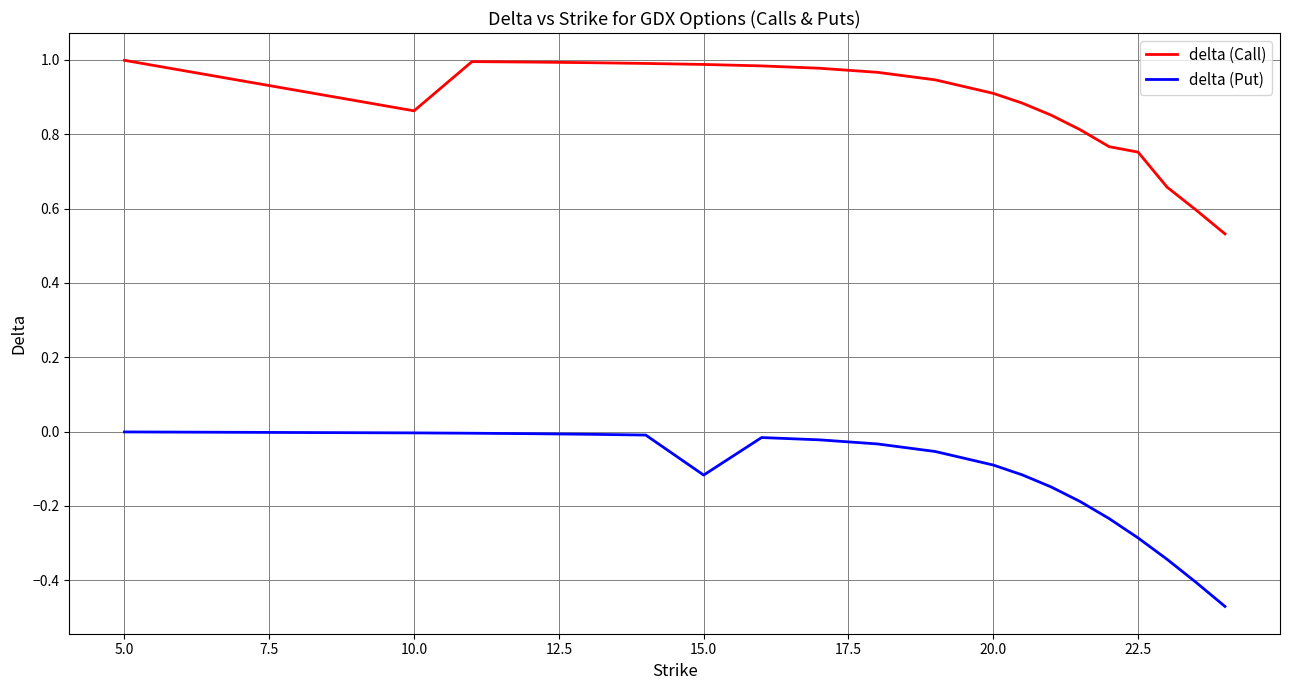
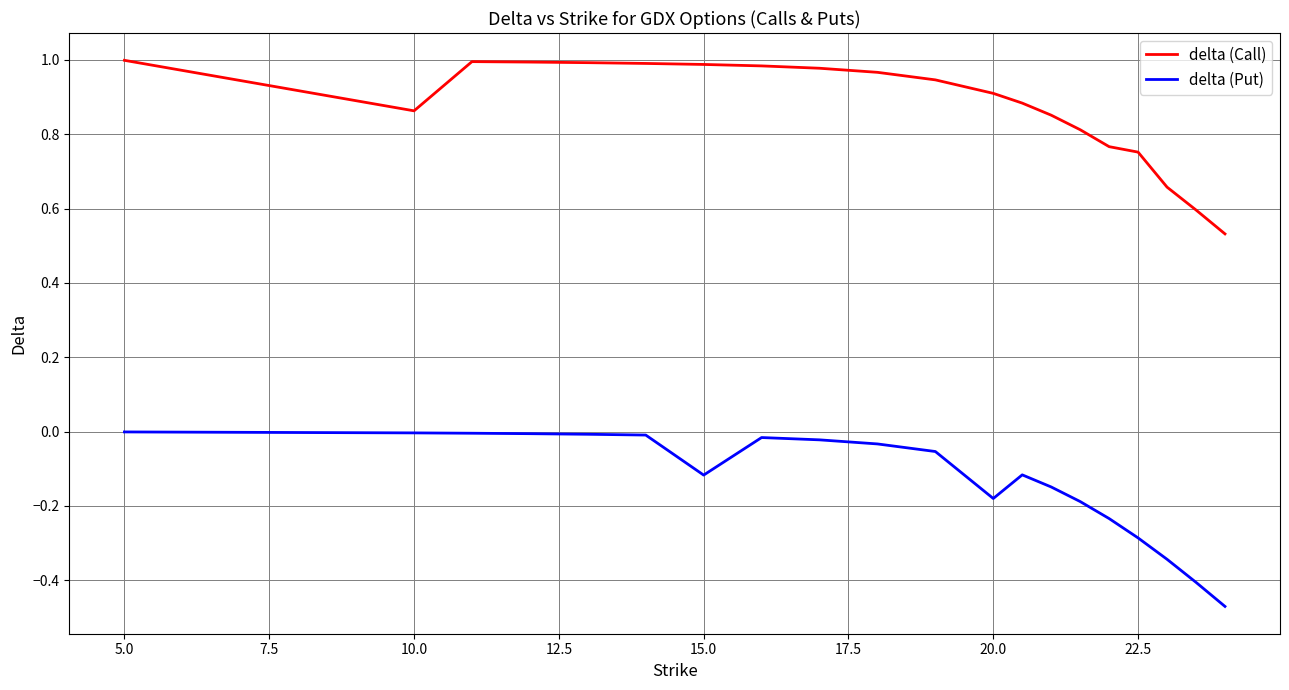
delta (Put), 20.0: -0.09 -> -0.18
